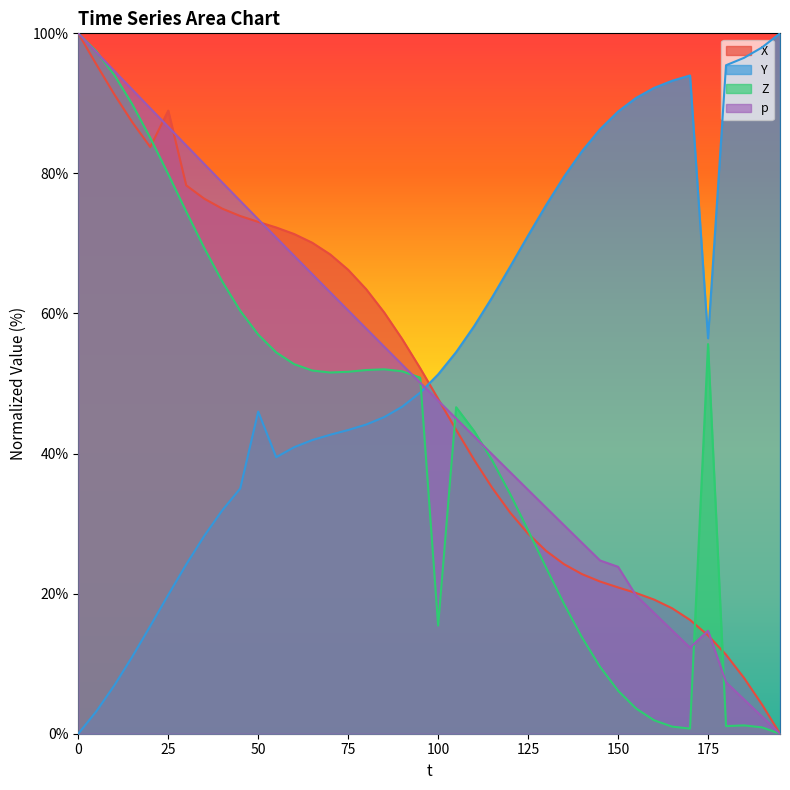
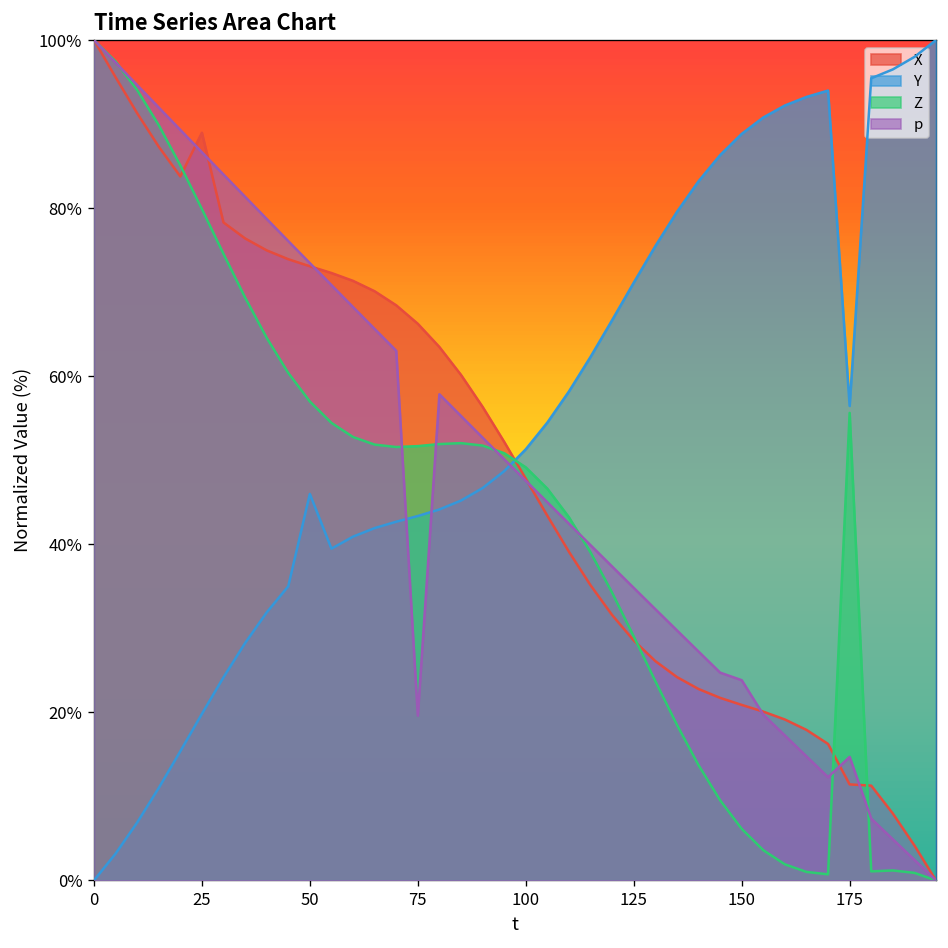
p, 75: 60% -> 20%
Z, 100: 15% -> 49%
X, 175: 14% -> 11%
